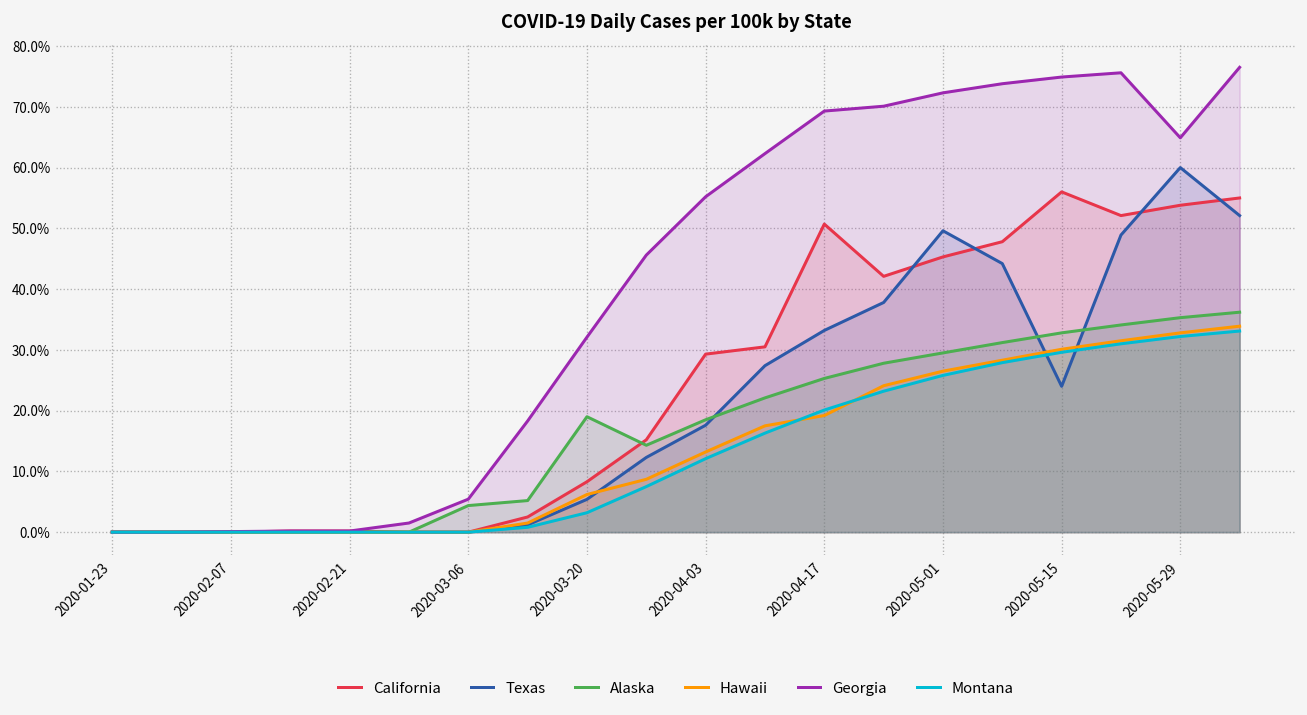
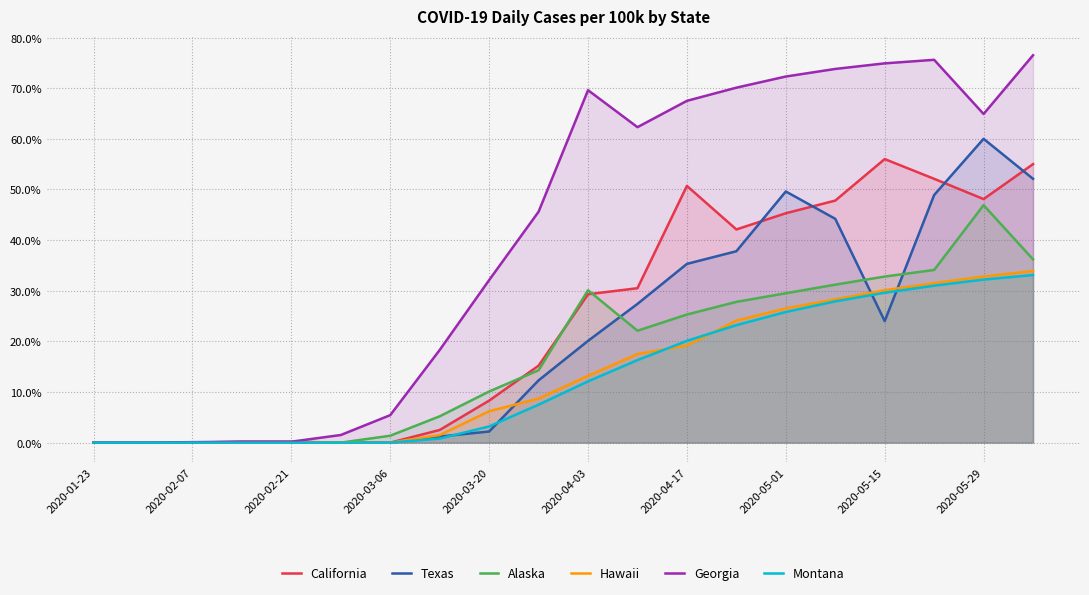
Alaska, 2020-03-06: 4% -> 1%
Texas, 2020-03-20: 5% -> 2%
Alaska, 2020-03-20: 19% -> 10%
Texas, 2020-04-03: 18% -> 20%
Alaska, 2020-04-03: 19% -> 30%
Georgia, 2020-04-03: 55% -> 70%
Texas, 2020-04-17: 33% -> 35%
Georgia, 2020-04-17: 69% -> 68%
California, 2020-05-29: 54% -> 48%
Alaska, 2020-05-29: 35% -> 47%
